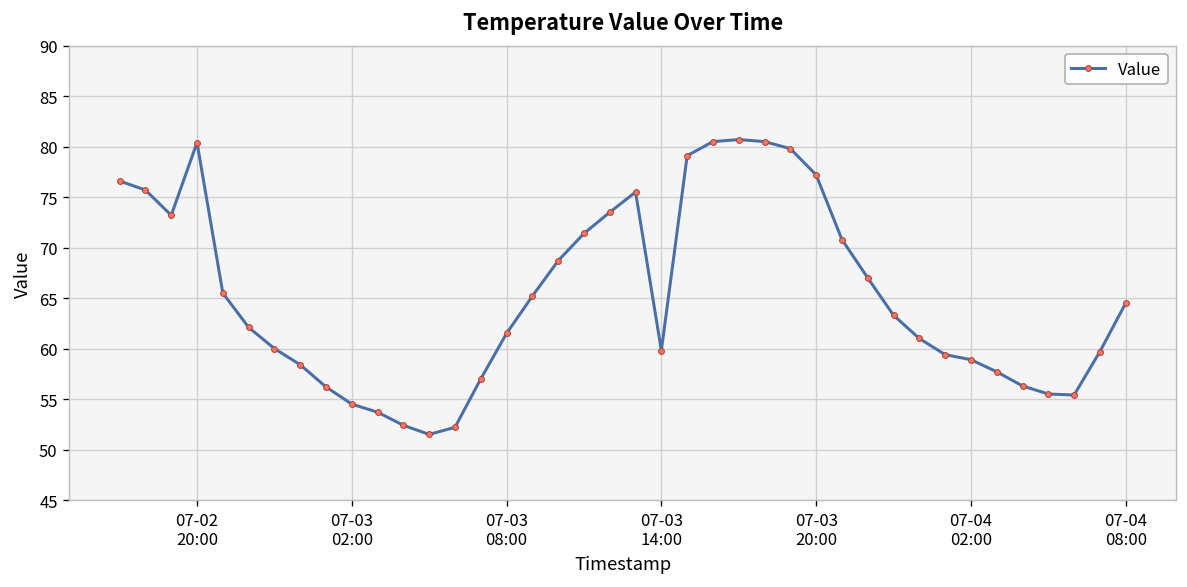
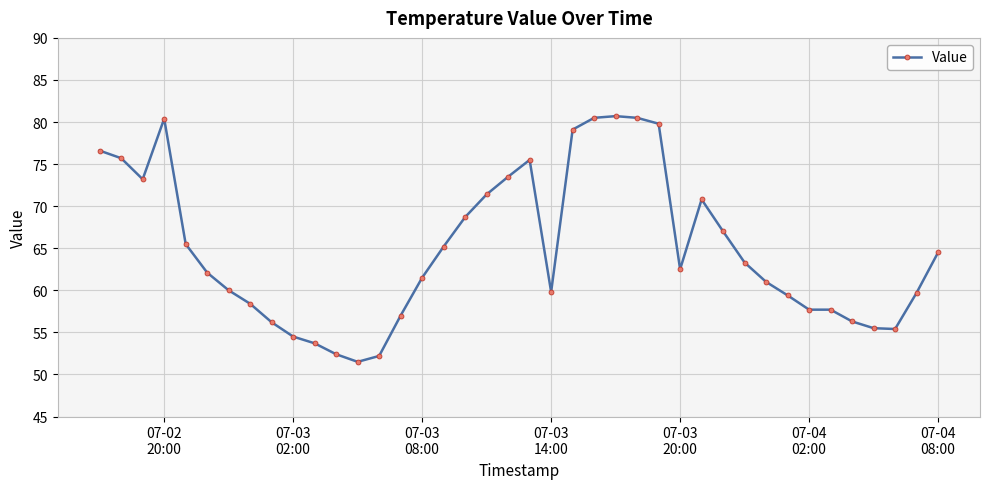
07-03 20:00: 77 -> 63
07-04 02:00: 59 -> 58
